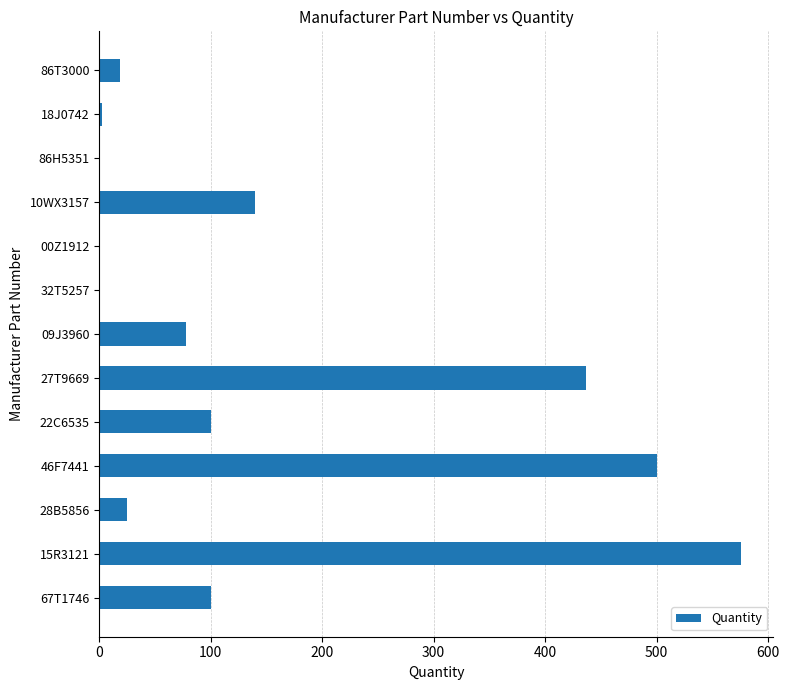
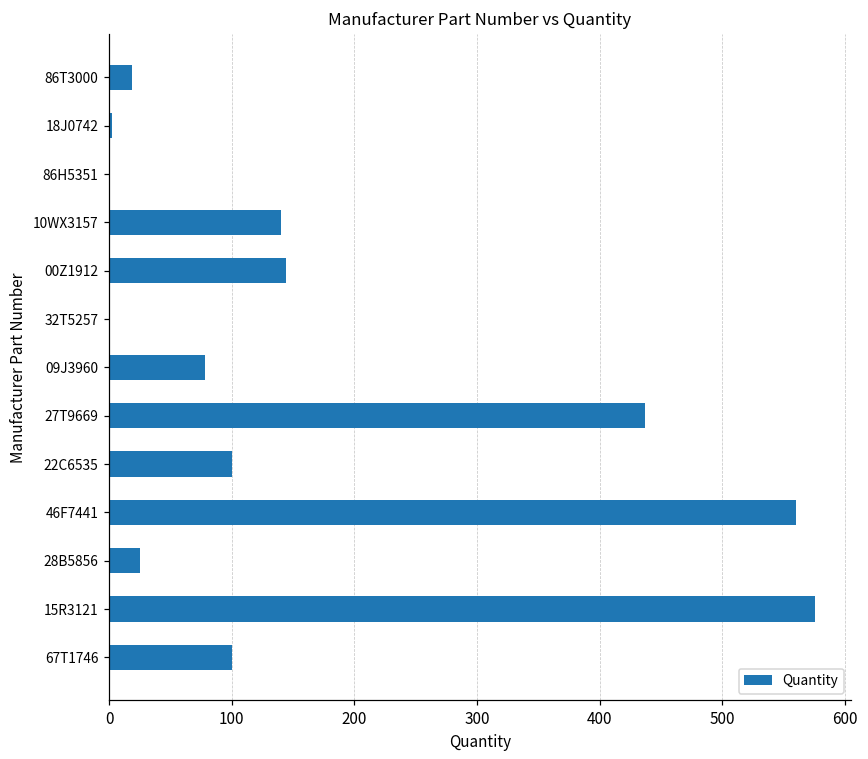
00Z1912: 1 -> 144
46F7441: 500 -> 560
